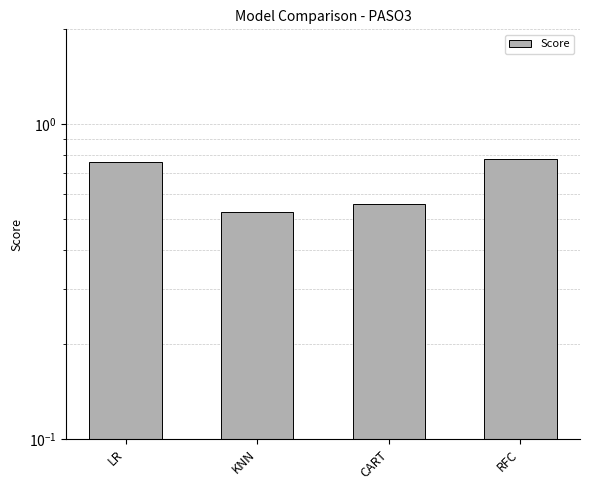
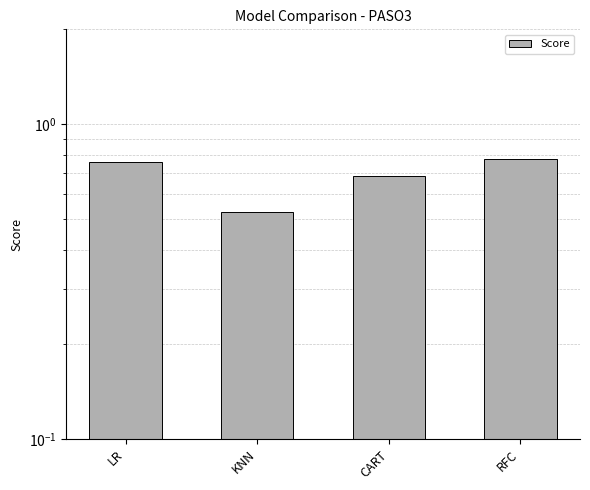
CART: 0.56 -> 0.68
